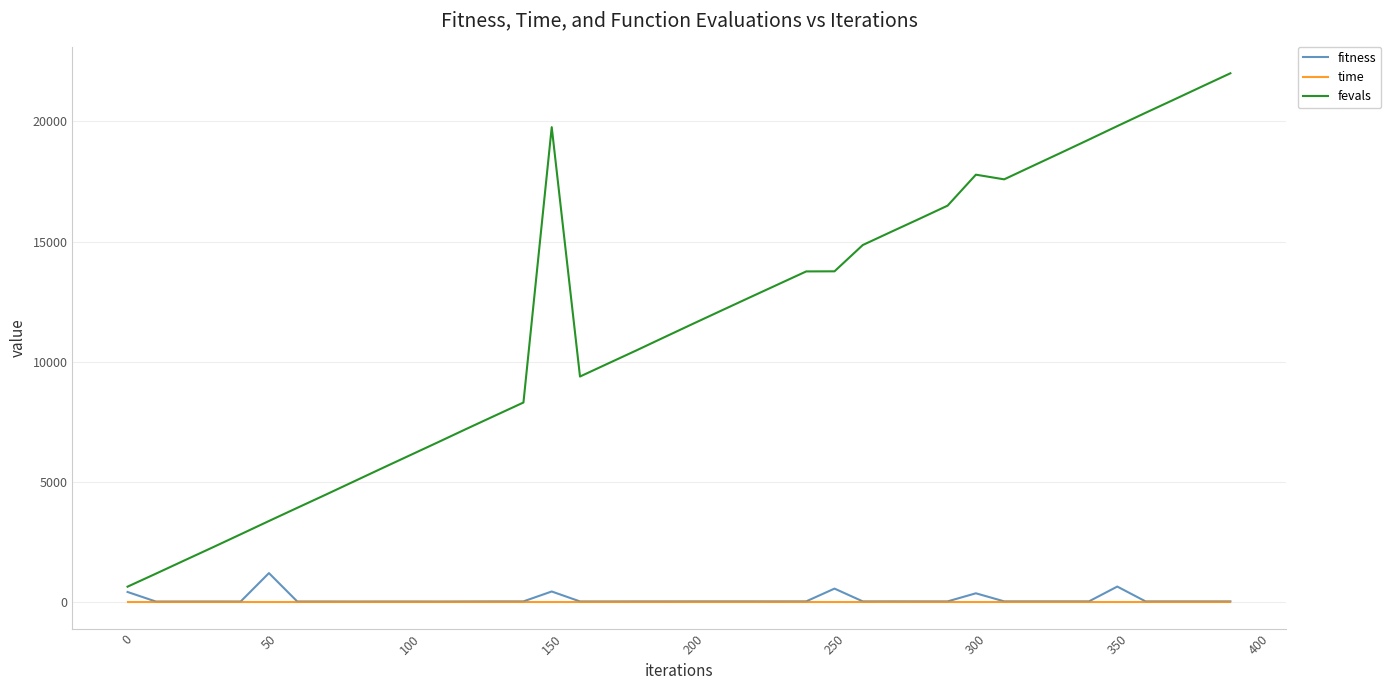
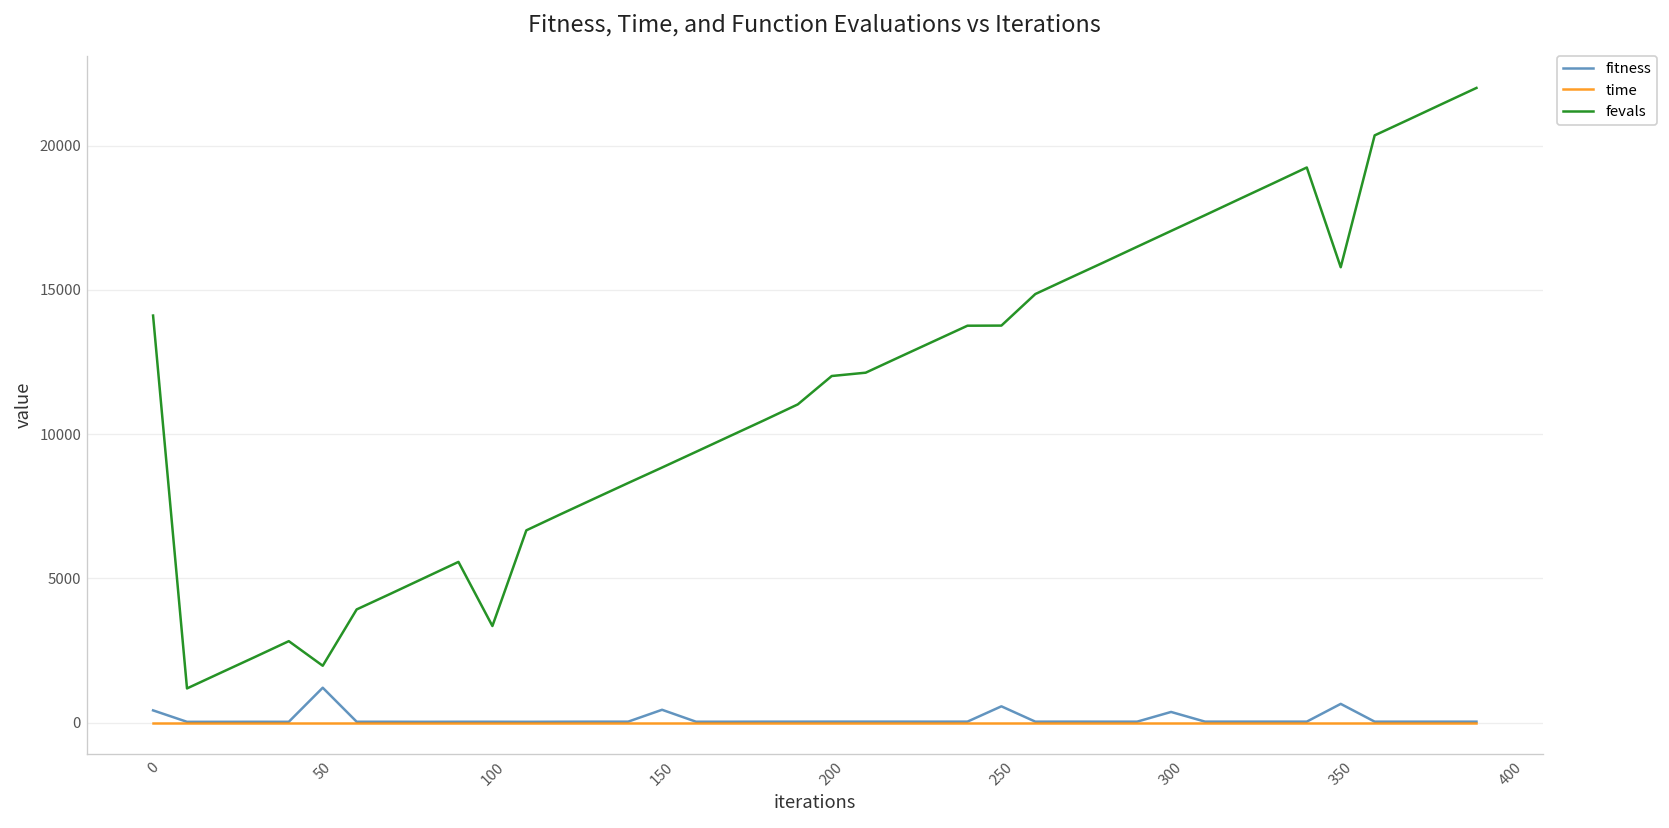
fevals, 0: 600 -> 14100
fevals, 50: 3400 -> 2000
fevals, 100: 6100 -> 3300
fevals, 150: 19800 -> 8800
fevals, 200: 11600 -> 12000
fevals, 300: 17800 -> 17000
fevals, 350: 19800 -> 15800
